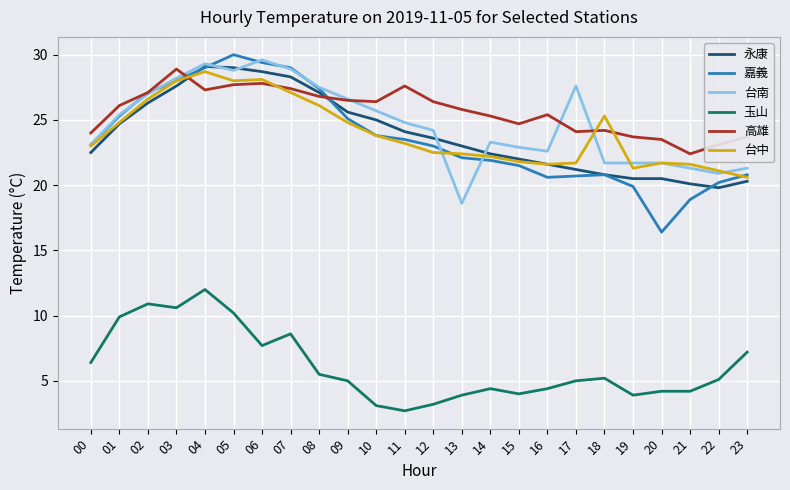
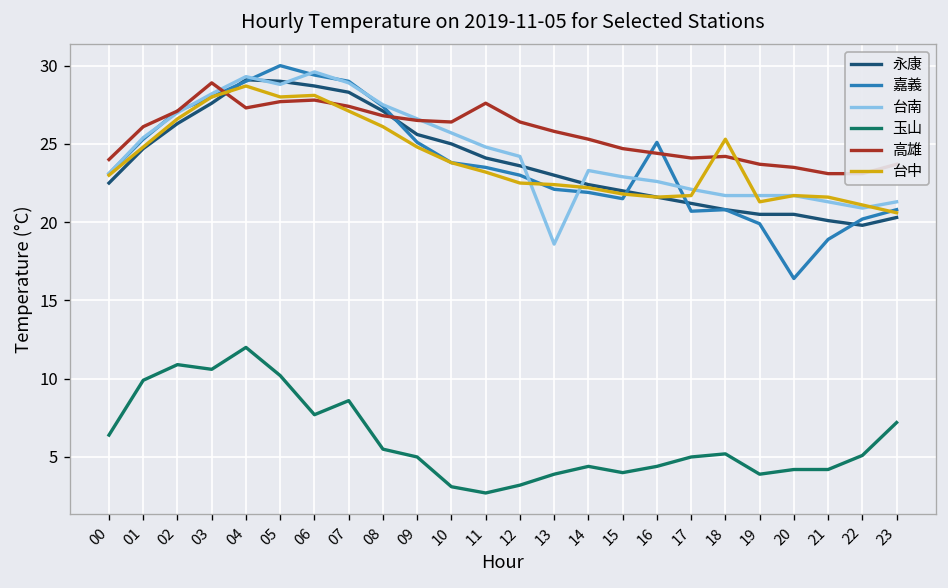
嘉義, 16: 20.6 -> 25.1
高雄, 16: 25.4 -> 24.4
台南, 17: 27.6 -> 22.1
高雄, 21: 22.4 -> 23.1
